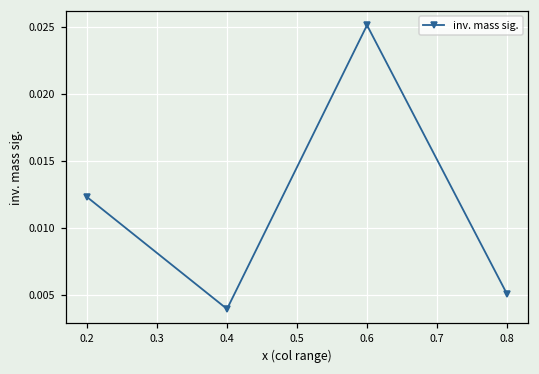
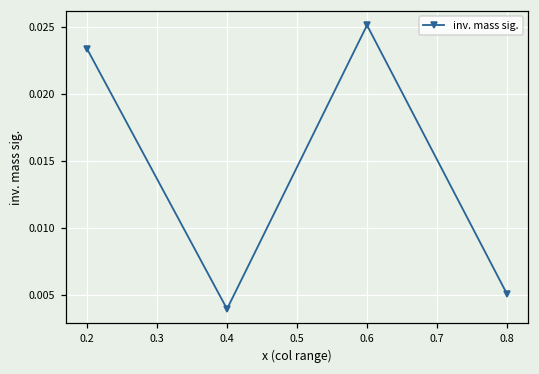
0.2: 0.0123 -> 0.0234
